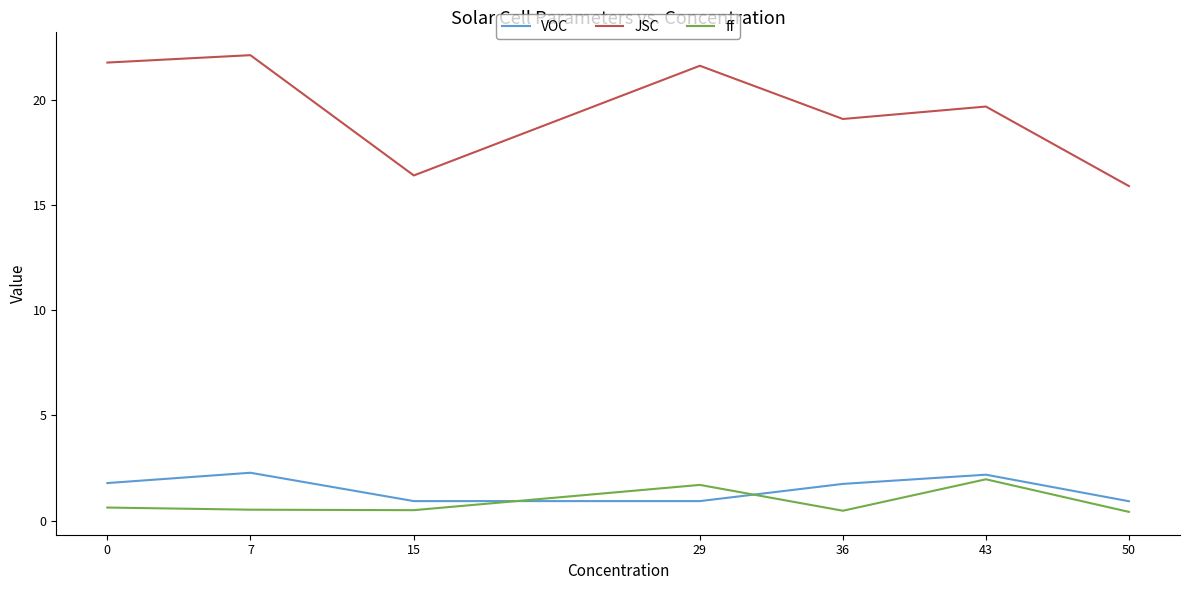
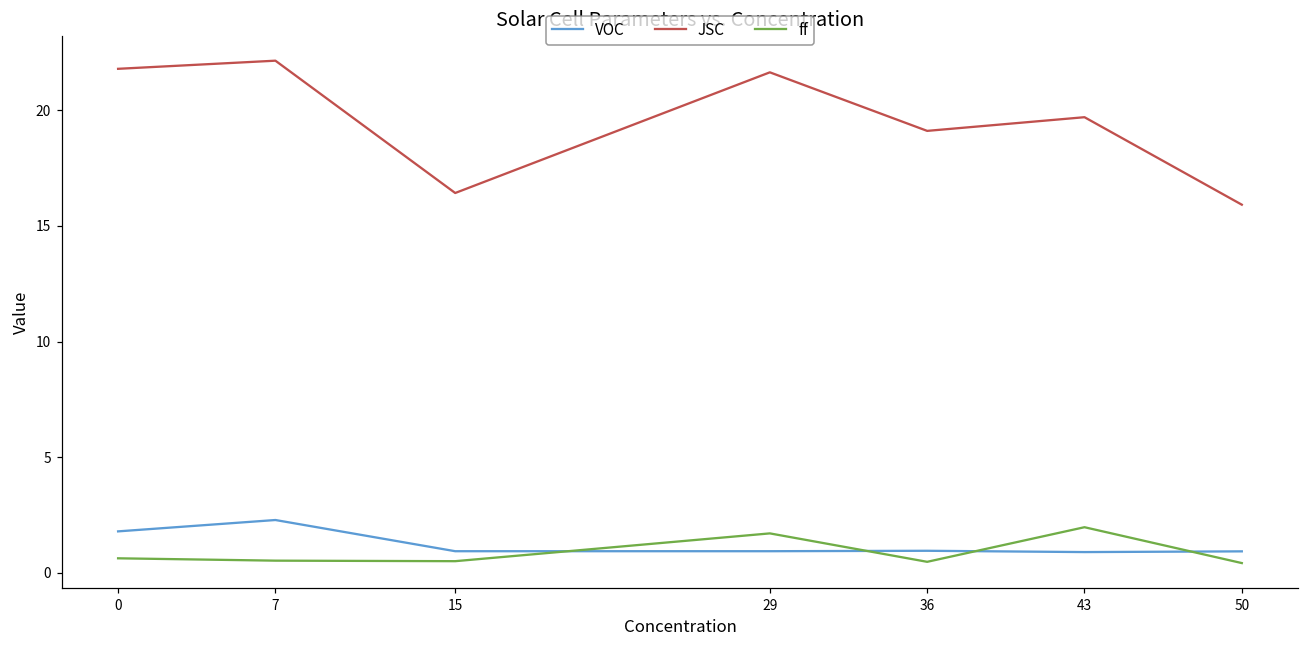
VOC, 36: 1.7 -> 0.9
VOC, 43: 2.2 -> 0.9
